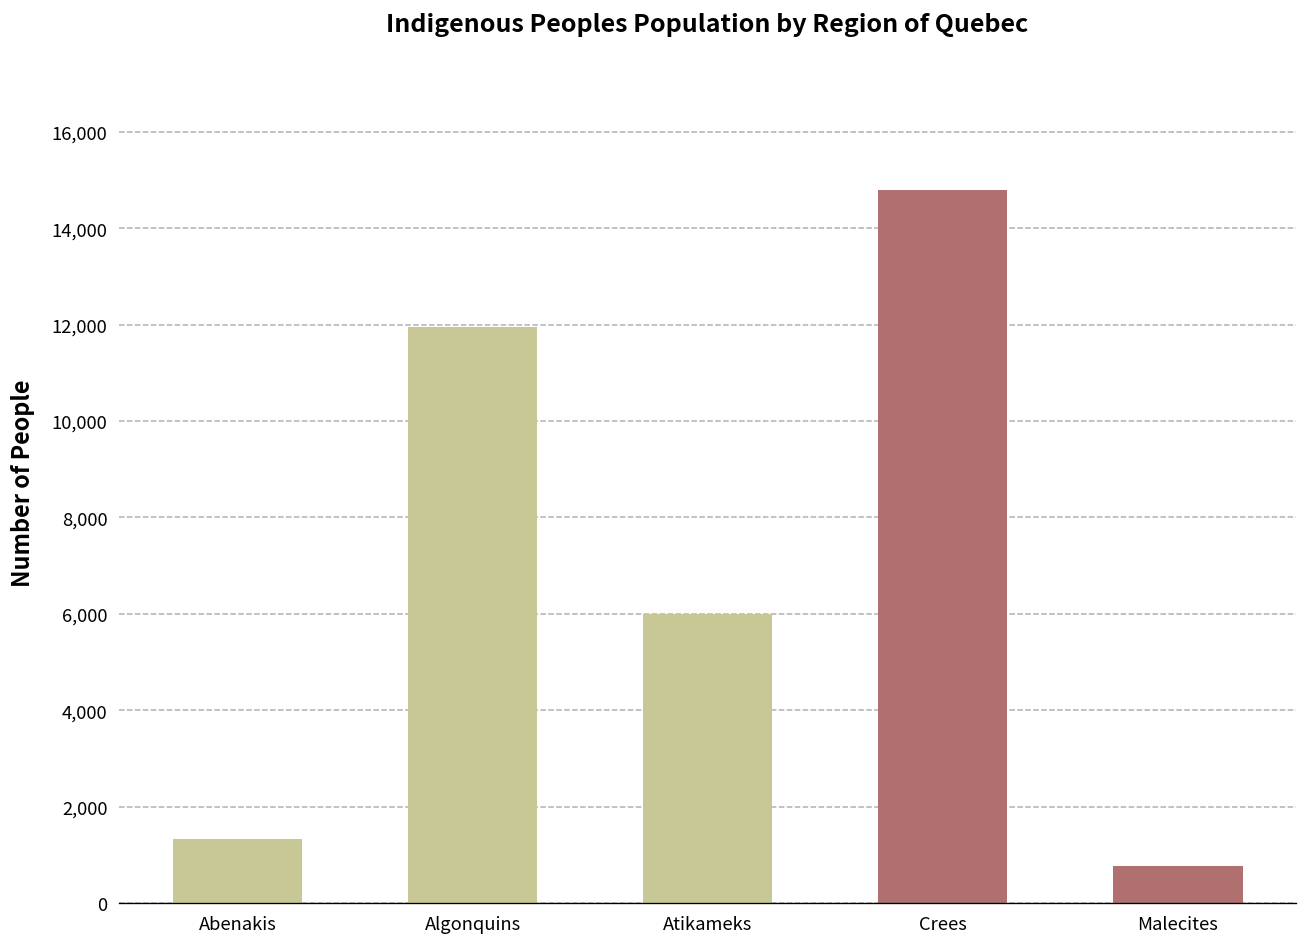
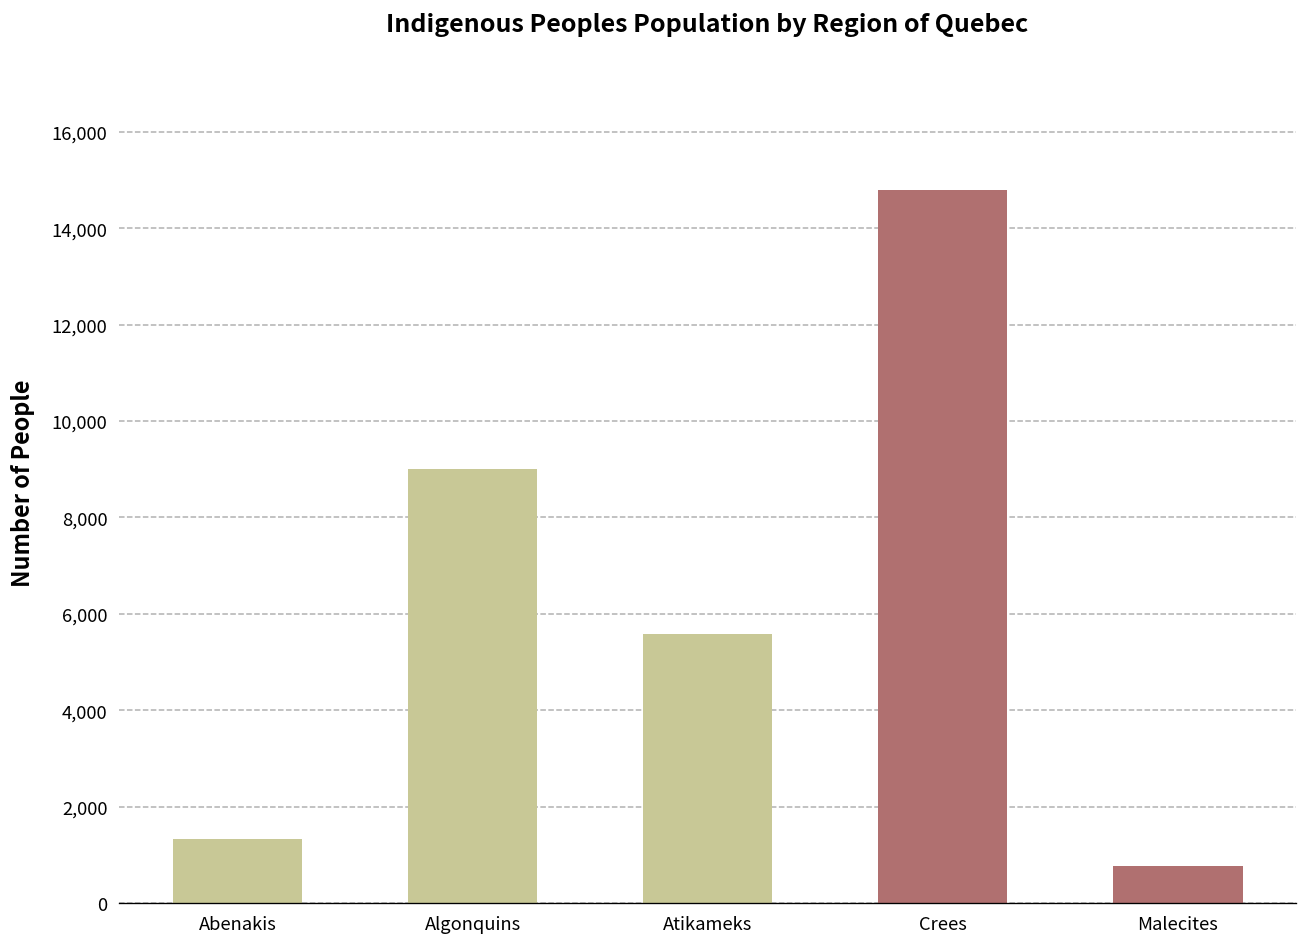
Algonquins: 12,000 -> 9,000
Atikameks: 6,000 -> 5,600
